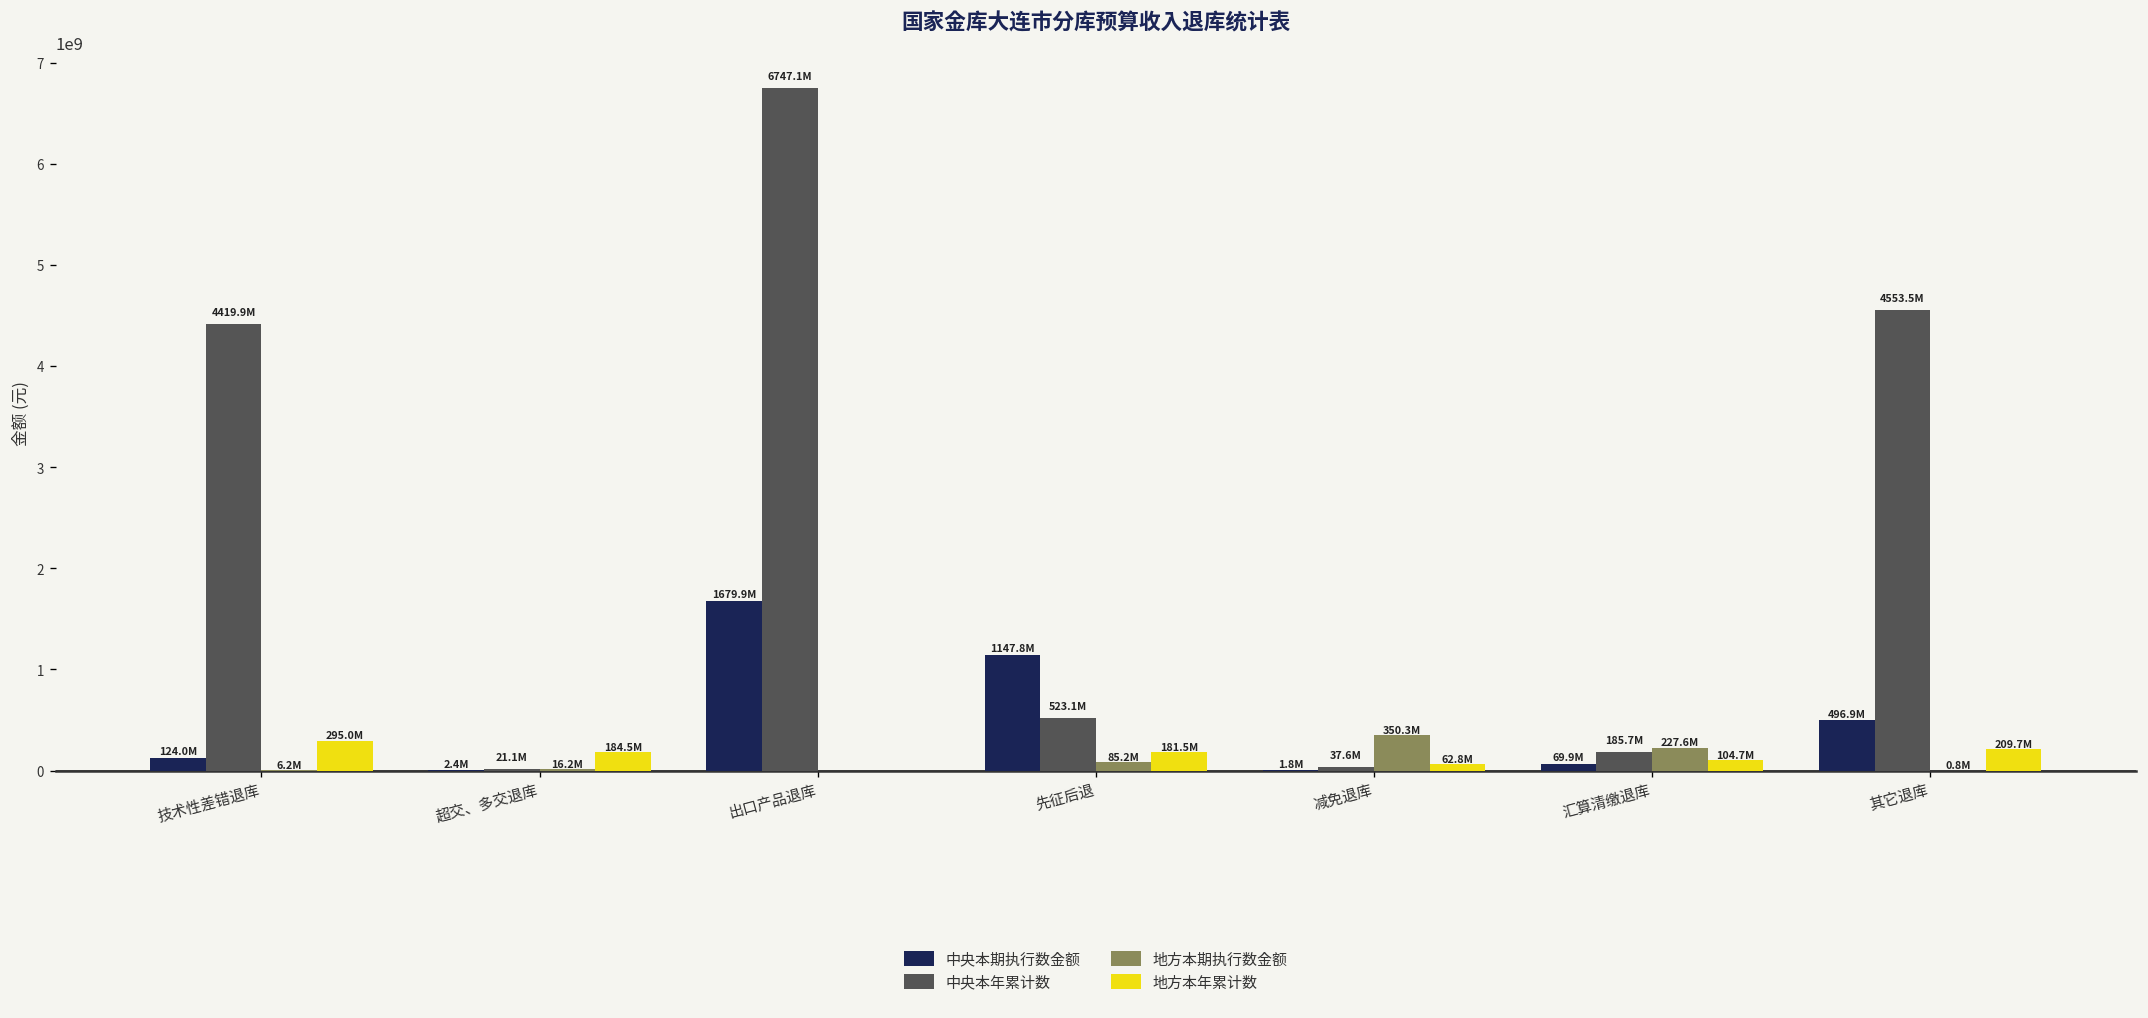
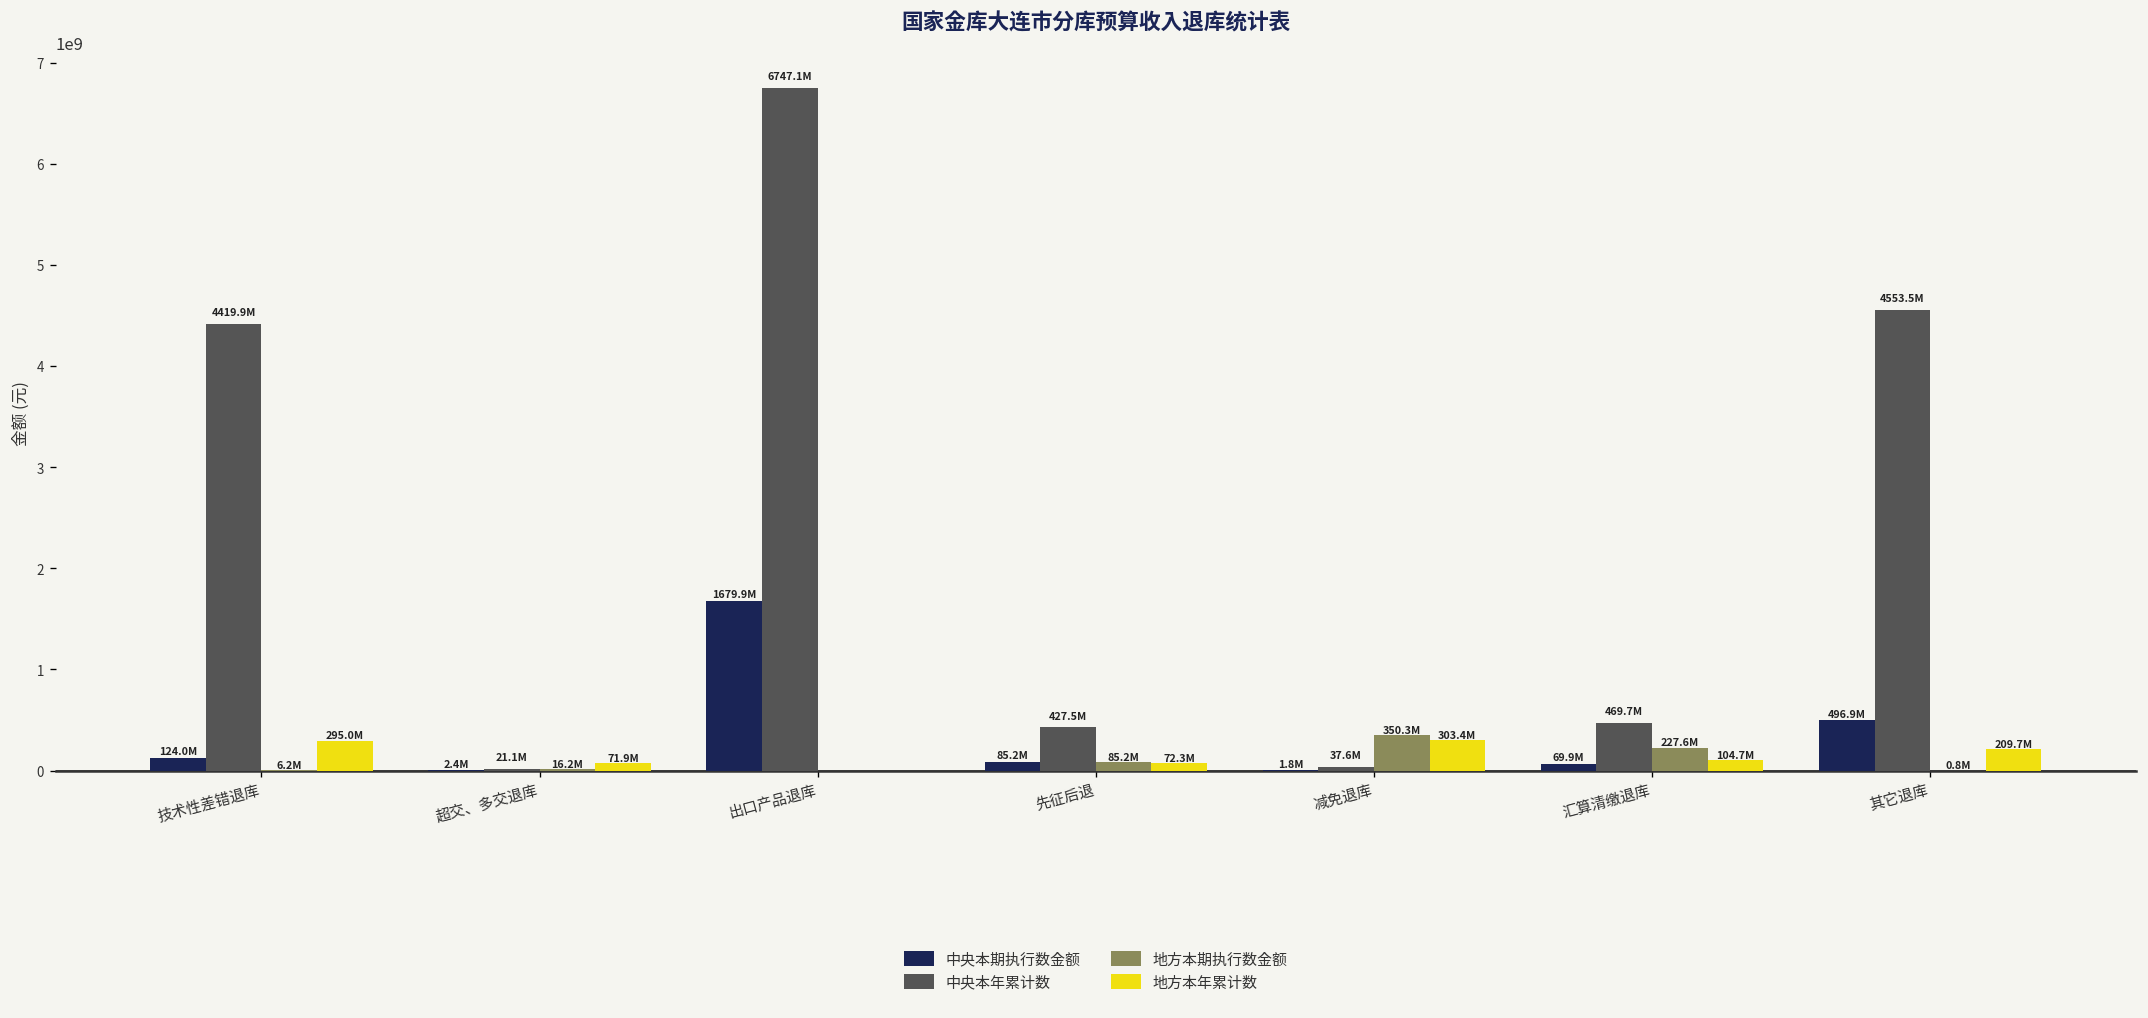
地方本年累计数, 超交、多交退库: 184.5M -> 71.9M
中央本期执行数金额, 先征后退: 1147.8M -> 85.2M
中央本年累计数, 先征后退: 523.1M -> 427.5M
地方本年累计数, 先征后退: 181.5M -> 72.3M
地方本年累计数, 减免退库: 62.8M -> 303.4M
中央本年累计数, 汇算清缴退库: 185.7M -> 469.7M
